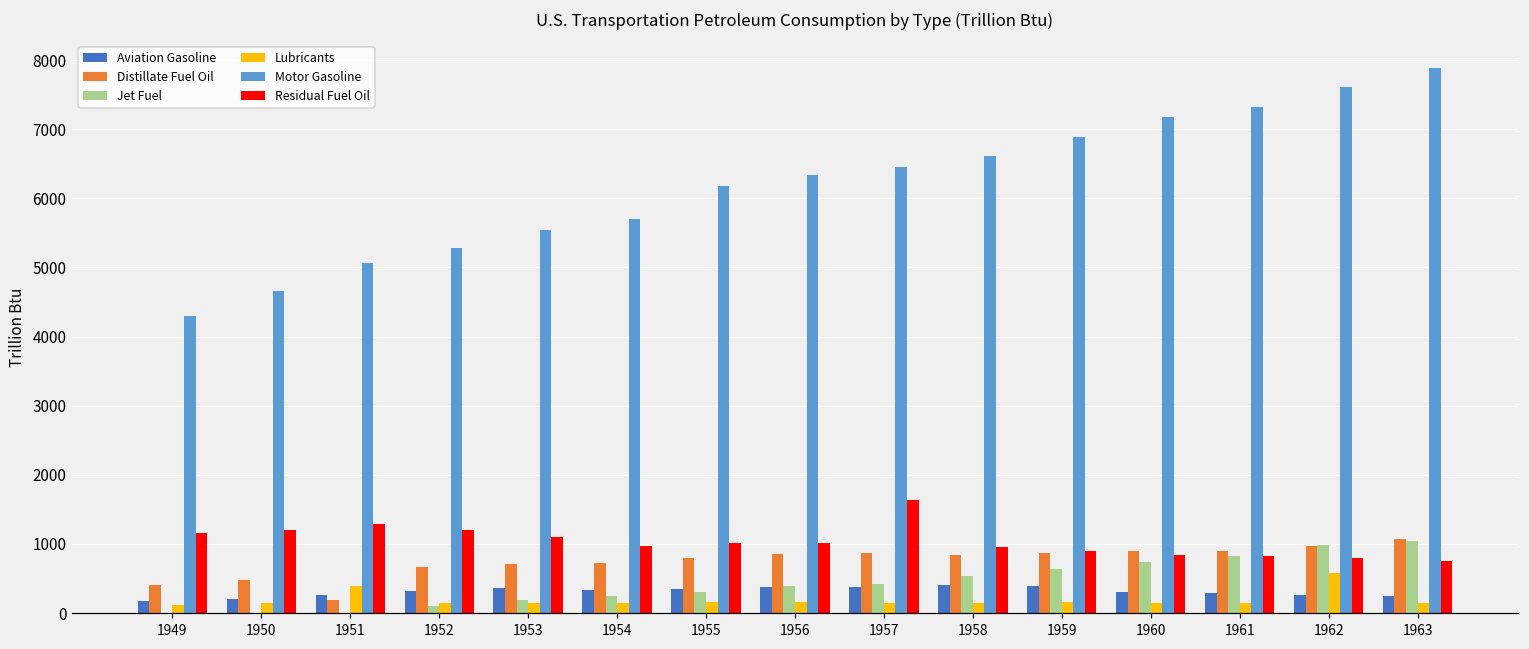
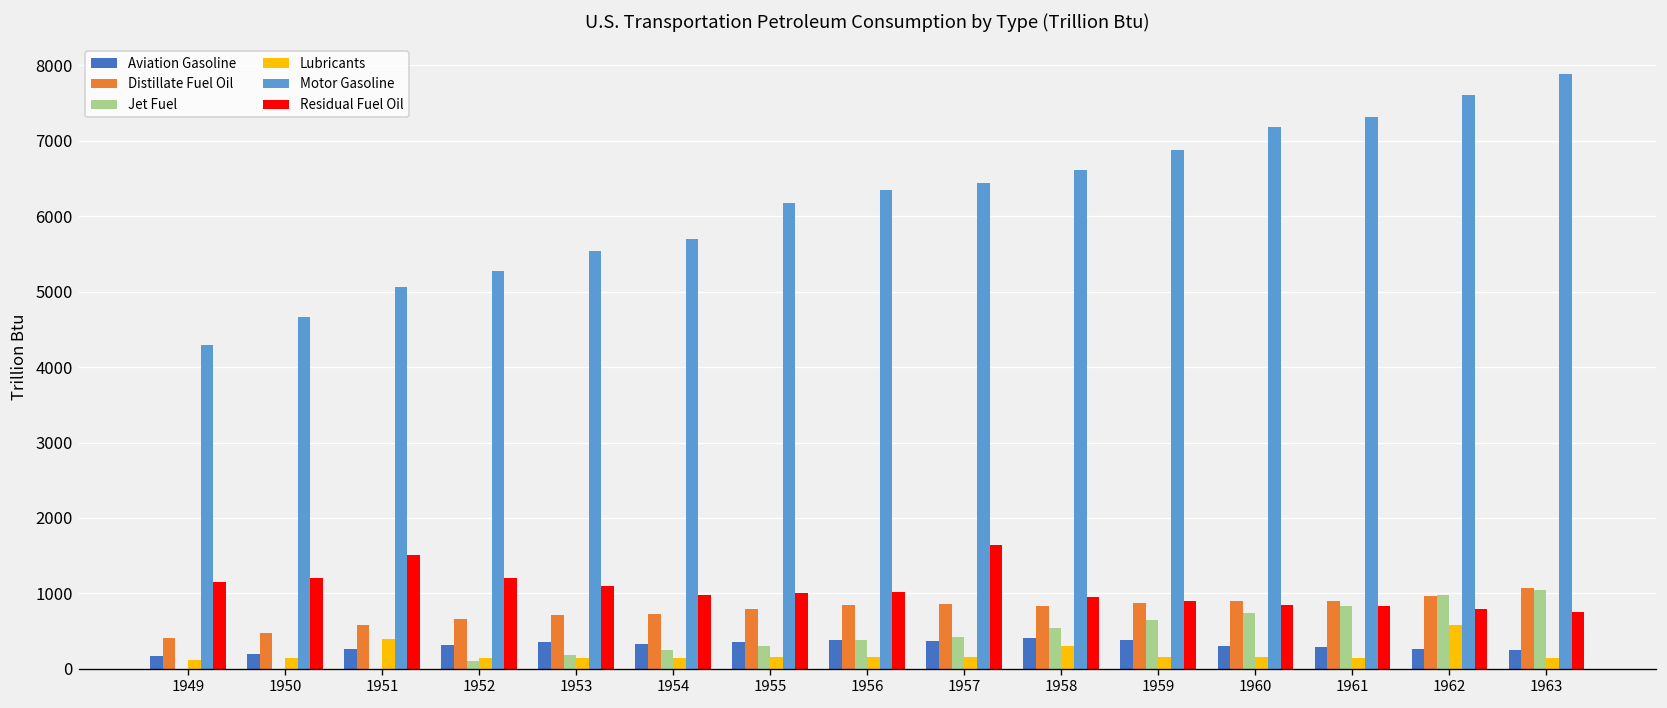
Distillate Fuel Oil, 1951: 200 -> 600
Residual Fuel Oil, 1951: 1300 -> 1500
Lubricants, 1958: 100 -> 300
